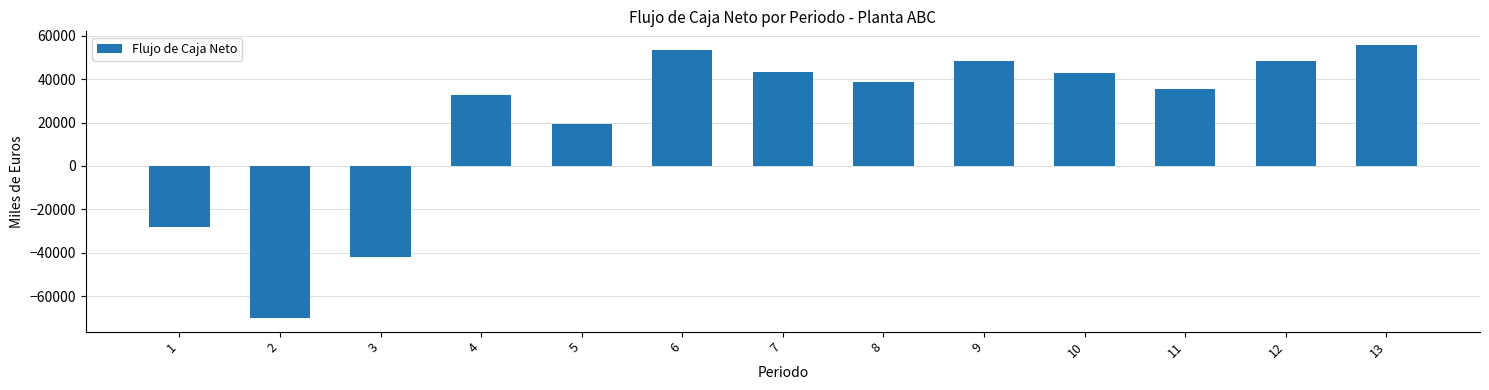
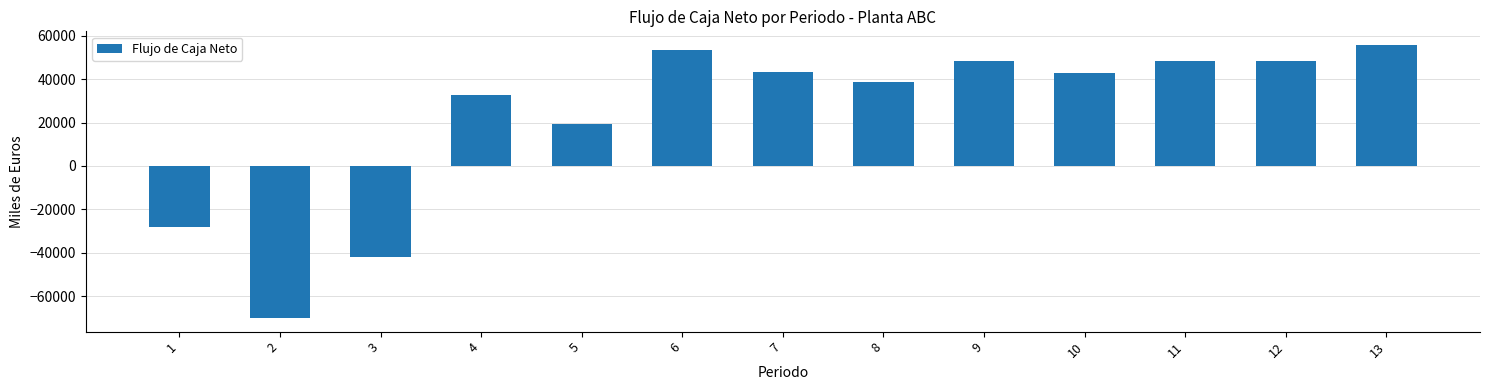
11: 35000 -> 48000
